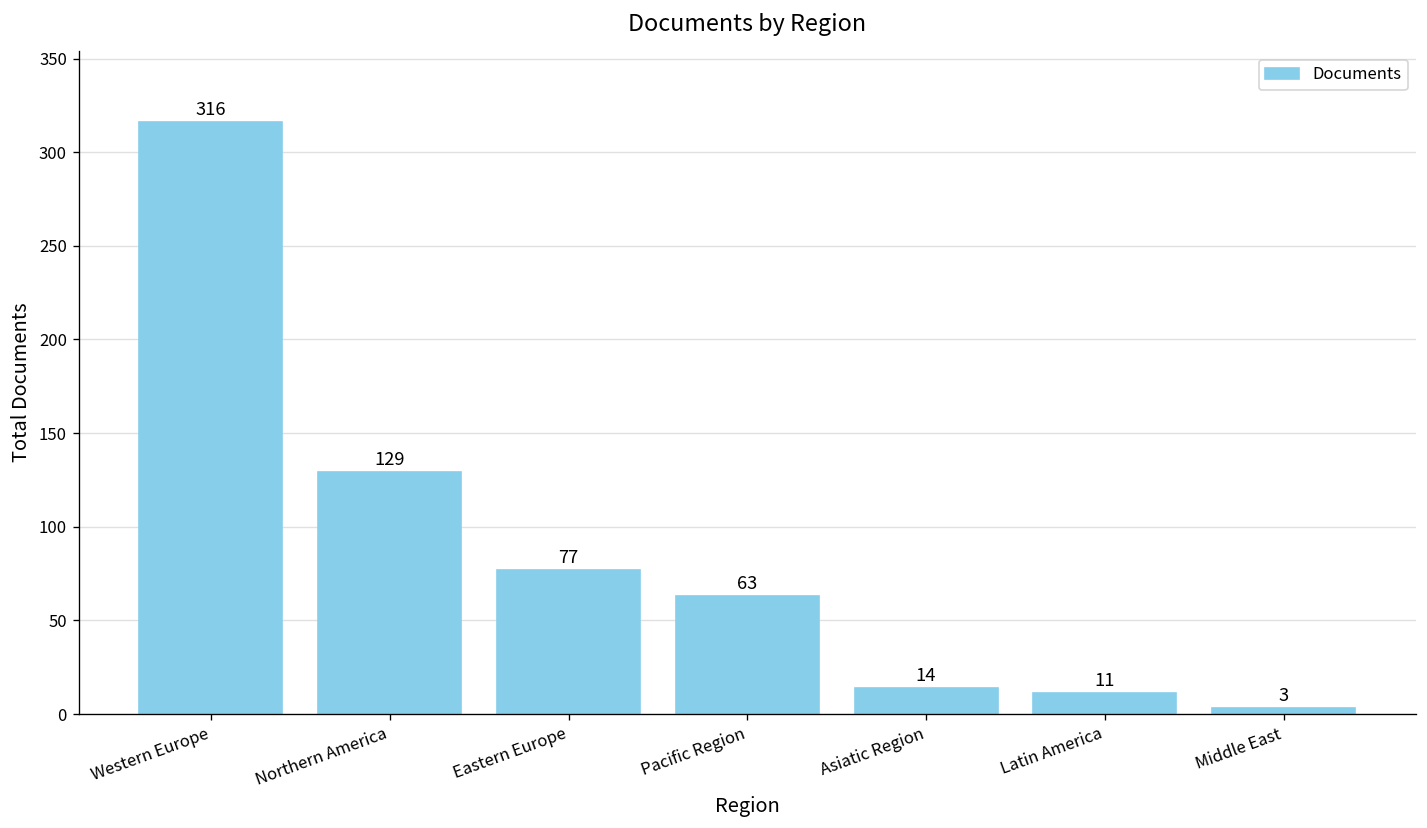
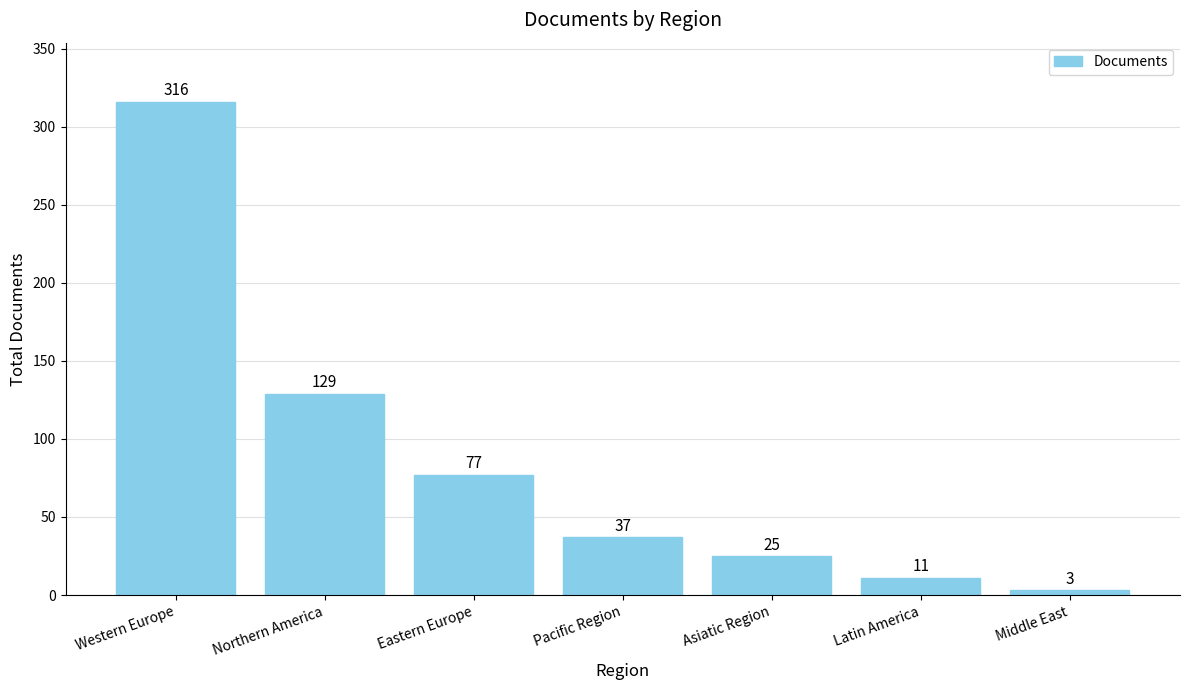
Pacific Region: 63 -> 37
Asiatic Region: 14 -> 25
